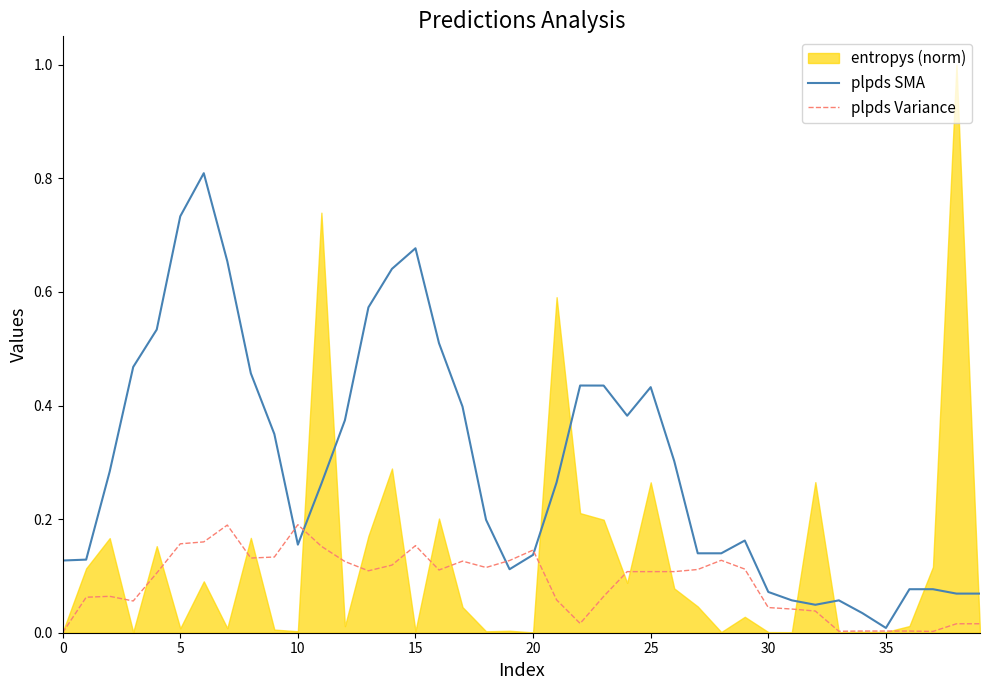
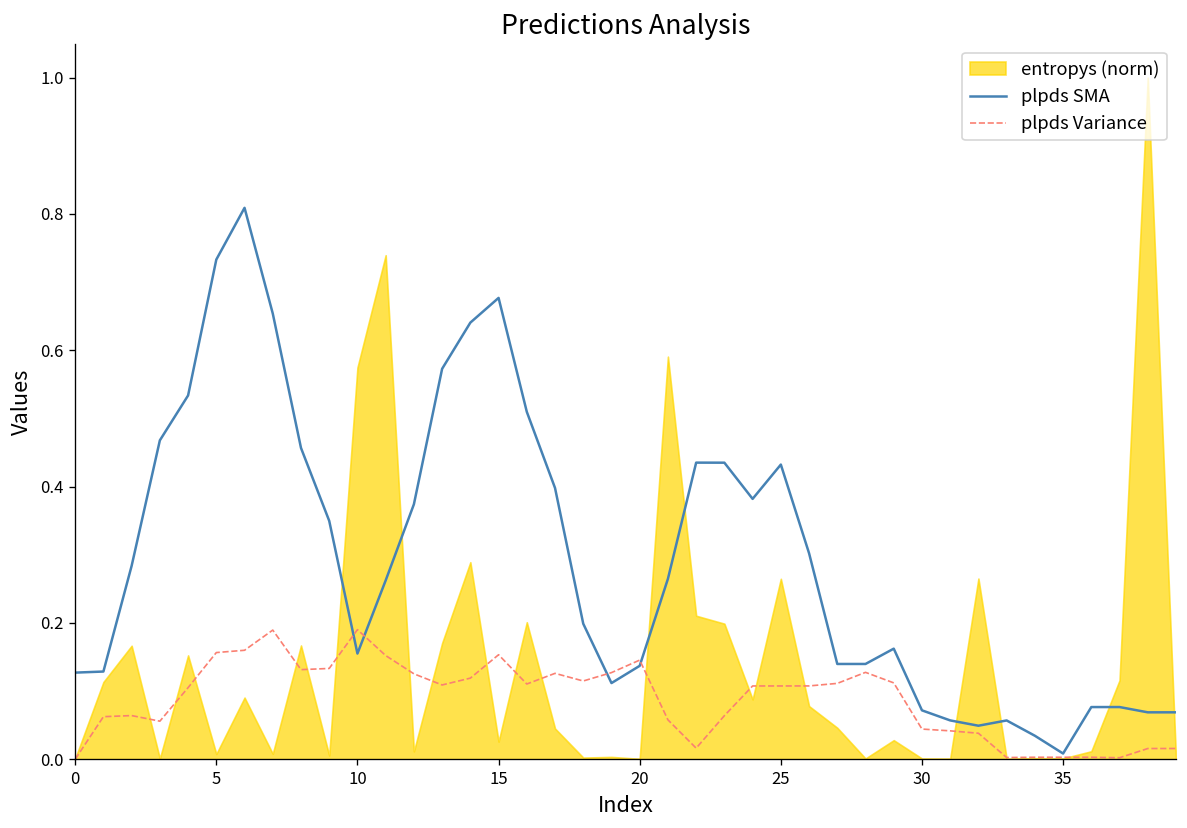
entropys (norm), 10: 0.00 -> 0.57
entropys (norm), 15: 0.00 -> 0.03
